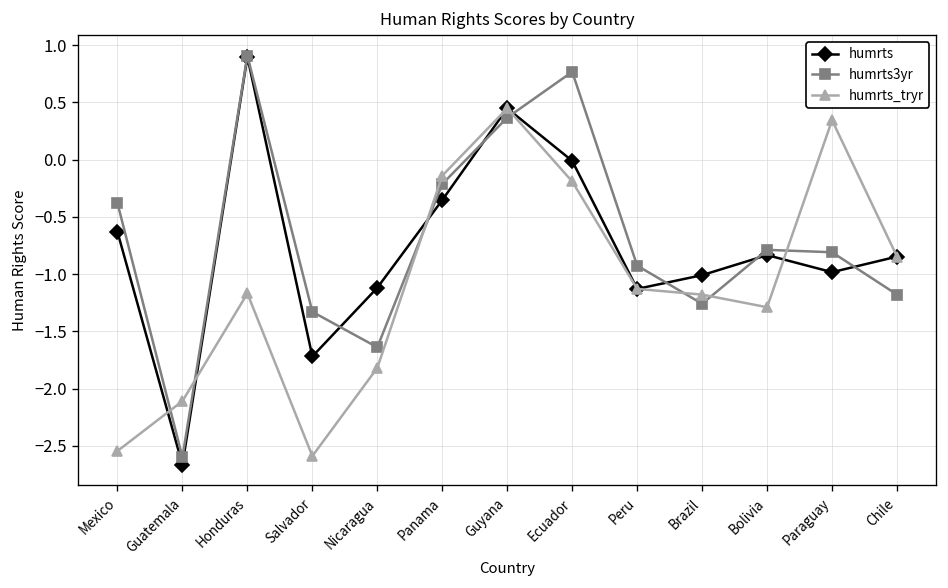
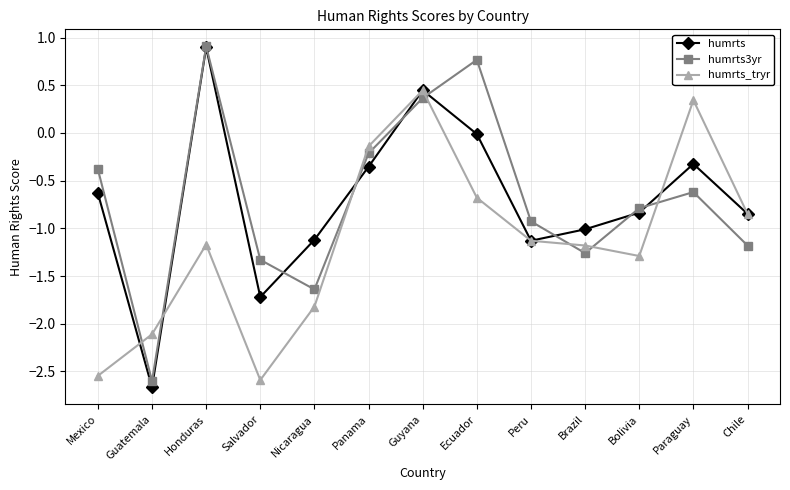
humrts_tryr, Ecuador: -0.2 -> -0.7
humrts, Paraguay: -1.0 -> -0.3
humrts3yr, Paraguay: -0.8 -> -0.6
